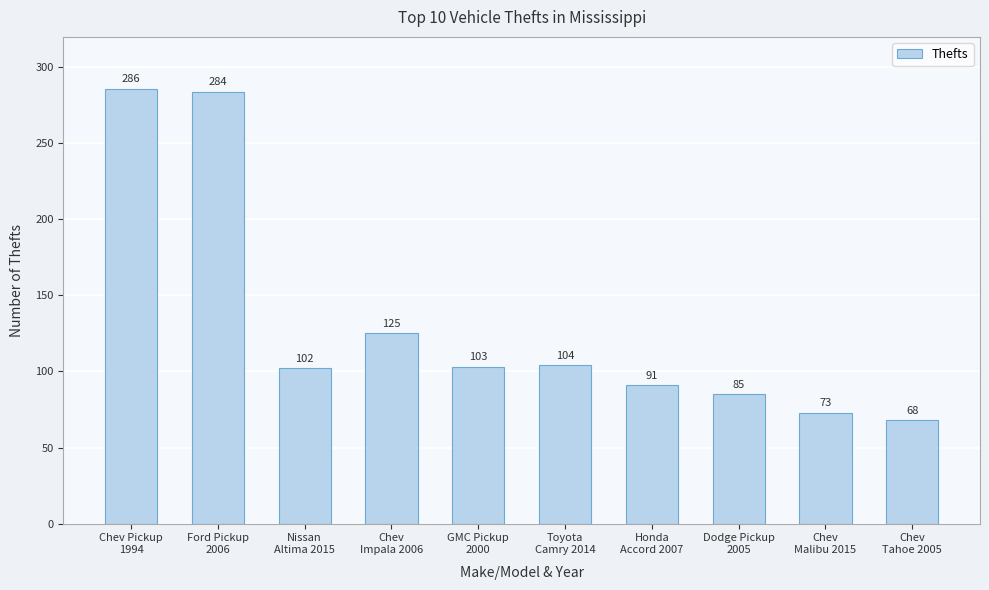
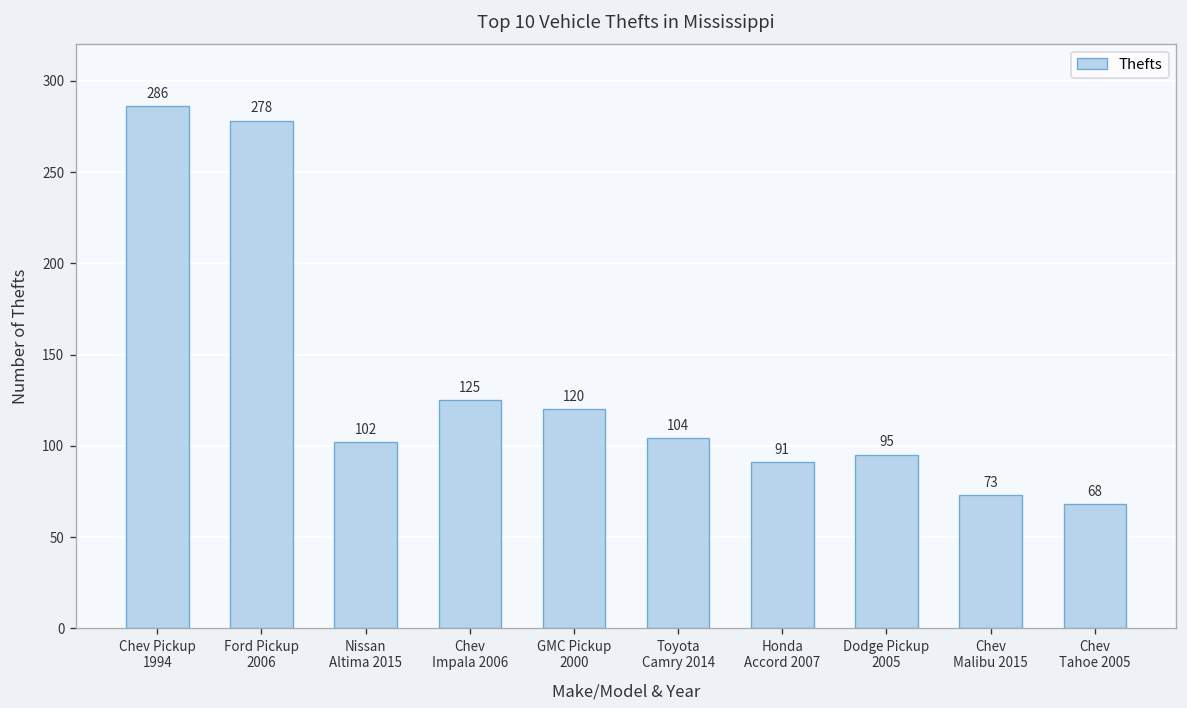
Ford Pickup 2006: 284 -> 278
GMC Pickup 2000: 103 -> 120
Dodge Pickup 2005: 85 -> 95
